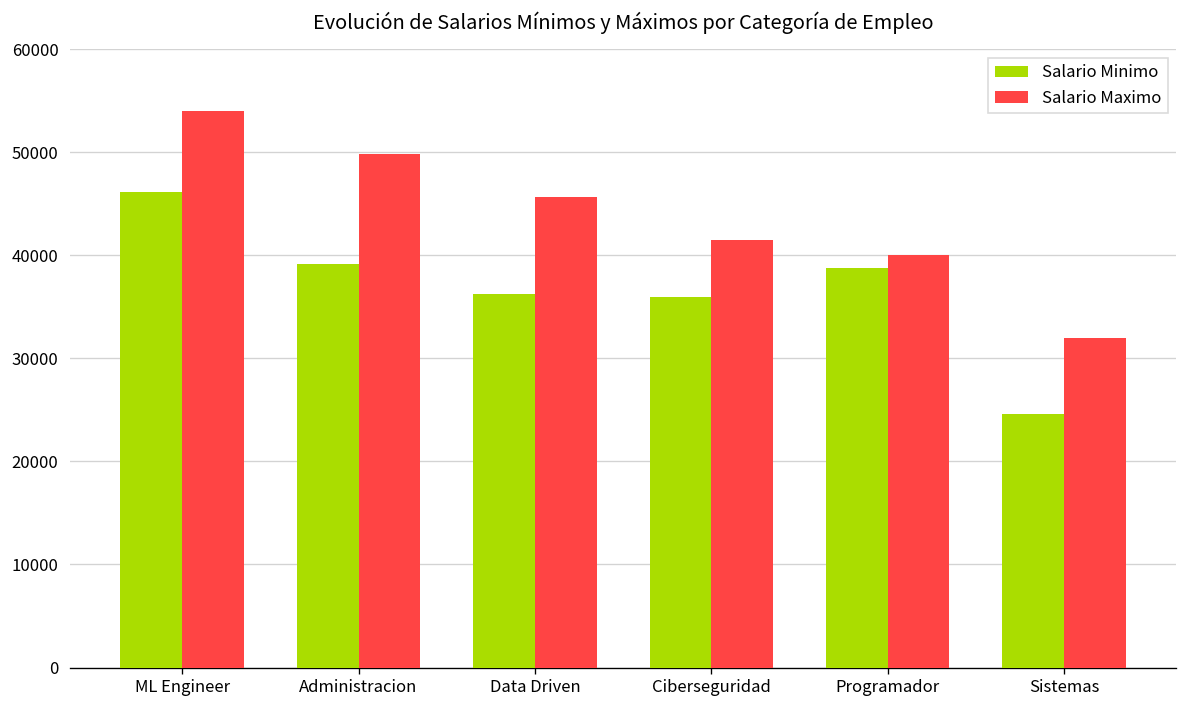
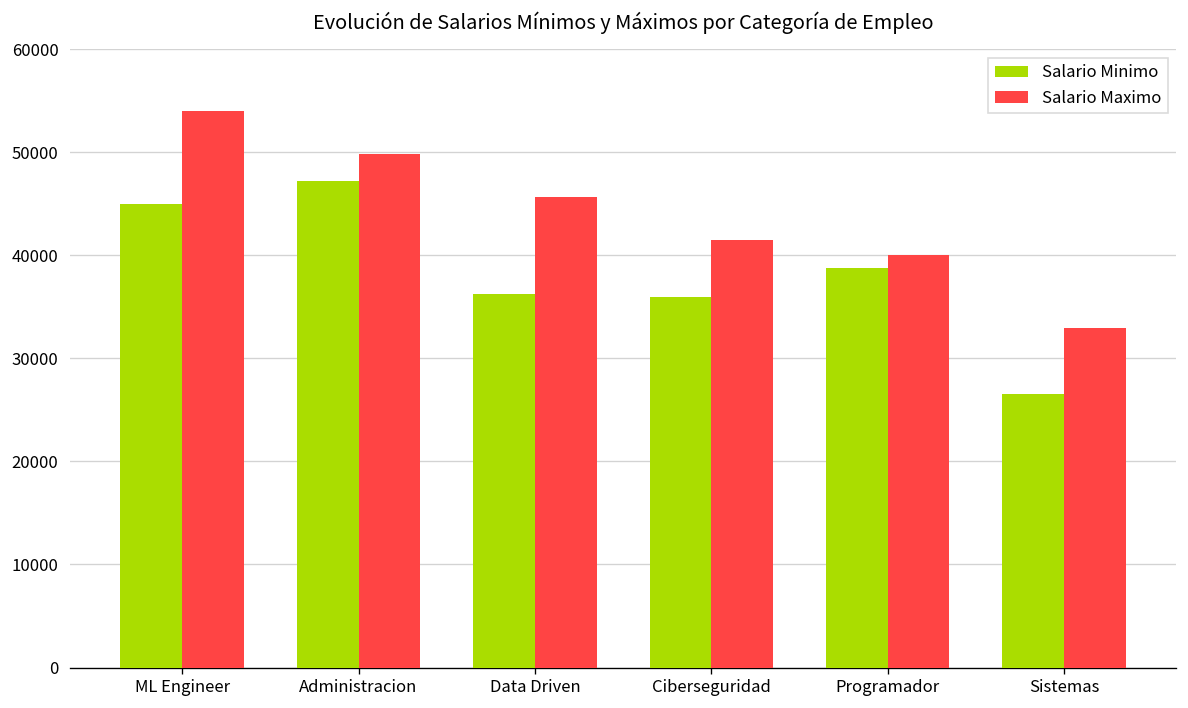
Salario Minimo, ML Engineer: 46000 -> 45000
Salario Minimo, Administracion: 39000 -> 47000
Salario Minimo, Sistemas: 25000 -> 27000
Salario Maximo, Sistemas: 32000 -> 33000
